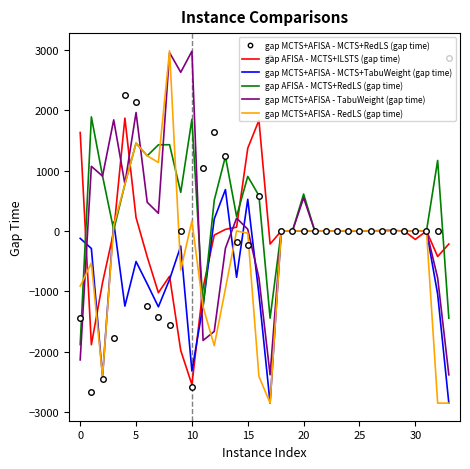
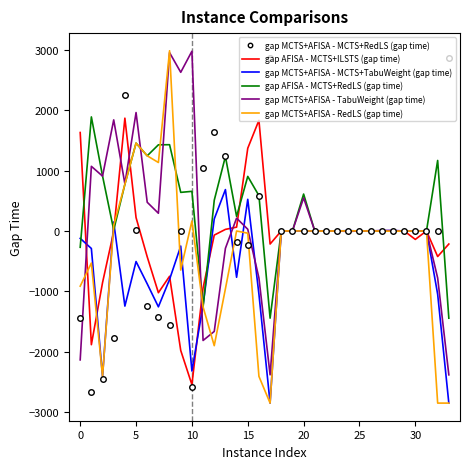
gap AFISA - MCTS+RedLS (gap time), 0: -1900 -> -300
gap MCTS+AFISA - MCTS+RedLS (gap time), 5: 2100 -> 0
gap AFISA - MCTS+RedLS (gap time), 10: 1900 -> 700
